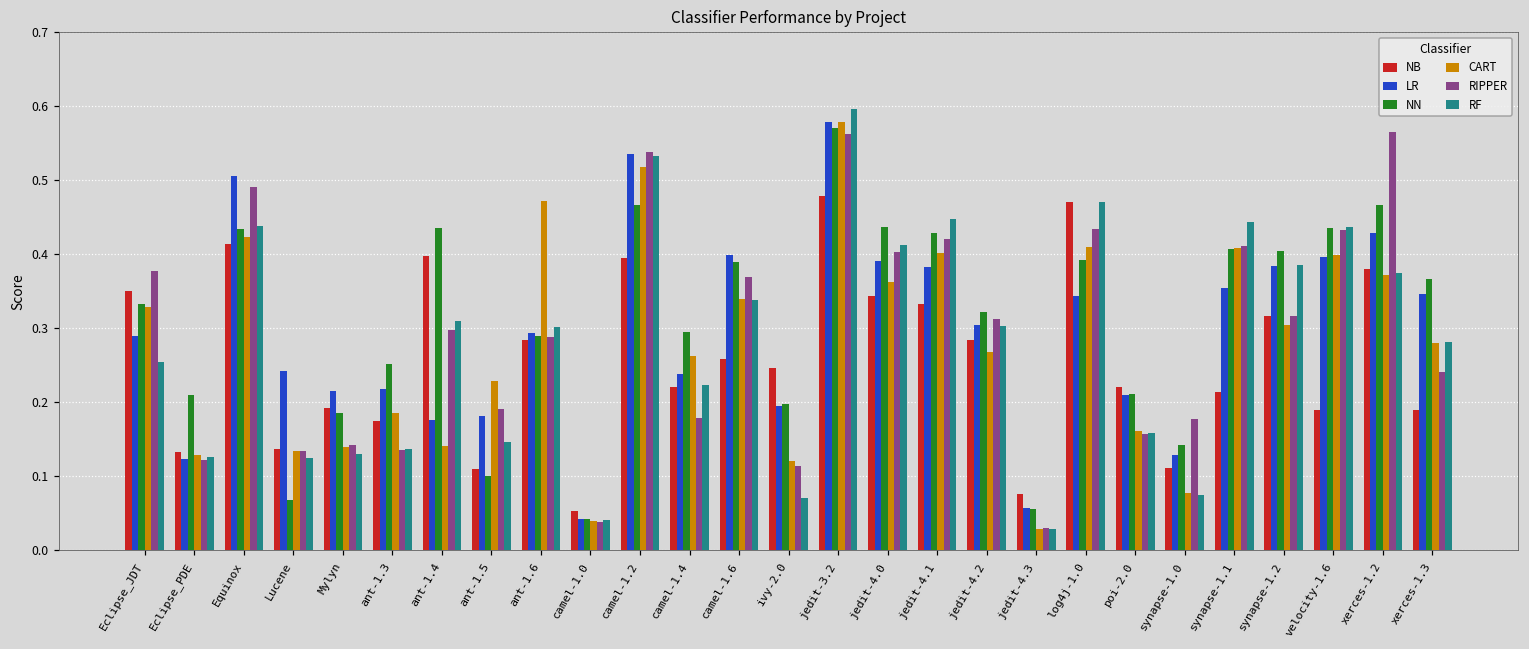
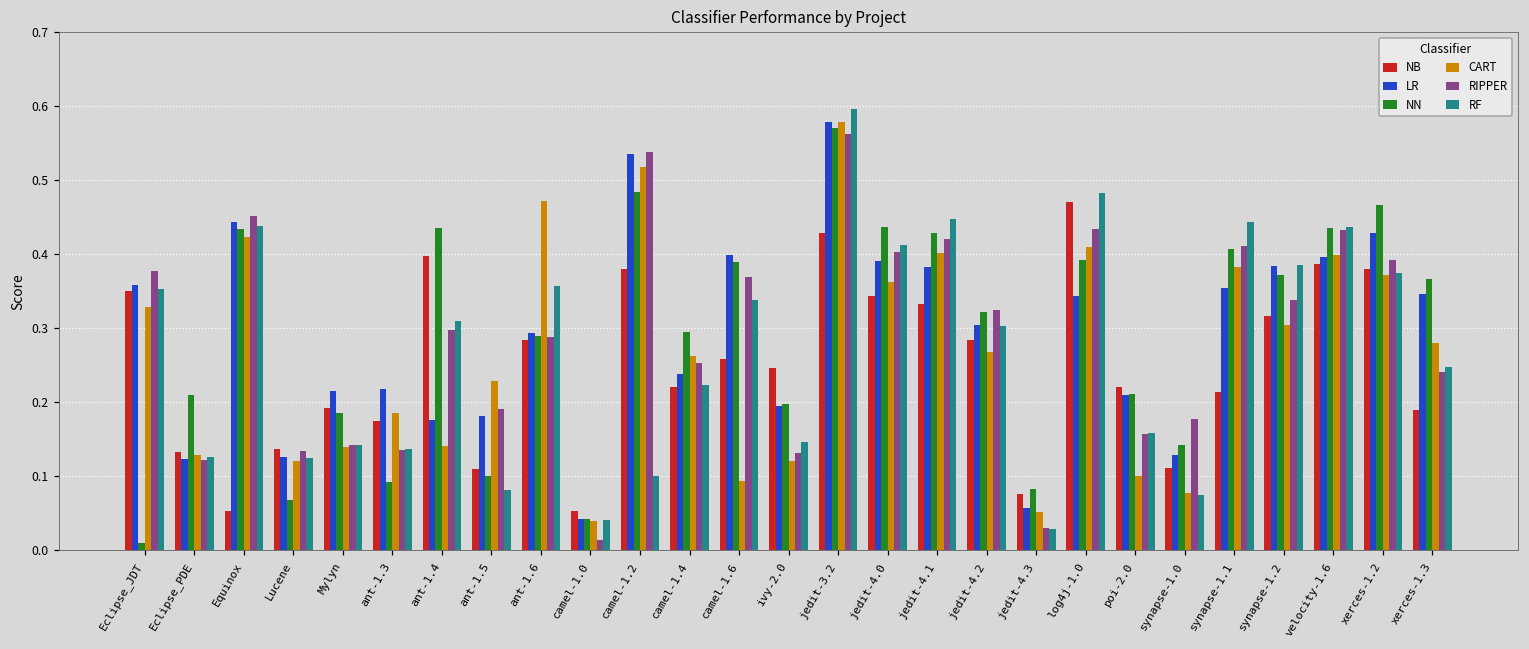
LR, Eclipse_JDT: 0.29 -> 0.36
NN, Eclipse_JDT: 0.33 -> 0.01
RF, Eclipse_JDT: 0.26 -> 0.35
NB, Equinox: 0.41 -> 0.05
LR, Equinox: 0.51 -> 0.44
RIPPER, Equinox: 0.49 -> 0.45
LR, Lucene: 0.24 -> 0.13
CART, Lucene: 0.13 -> 0.12
RF, Mylyn: 0.13 -> 0.14
NN, ant-1.3: 0.25 -> 0.09
RF, ant-1.5: 0.15 -> 0.08
RF, ant-1.6: 0.30 -> 0.36
RIPPER, camel-1.0: 0.04 -> 0.01
NB, camel-1.2: 0.40 -> 0.38
NN, camel-1.2: 0.47 -> 0.48
RF, camel-1.2: 0.53 -> 0.10
RIPPER, camel-1.4: 0.18 -> 0.25
CART, camel-1.6: 0.34 -> 0.09
RIPPER, ivy-2.0: 0.11 -> 0.13
RF, ivy-2.0: 0.07 -> 0.15
NB, jedit-3.2: 0.48 -> 0.43
RIPPER, jedit-4.2: 0.31 -> 0.33
NN, jedit-4.3: 0.06 -> 0.08
CART, jedit-4.3: 0.03 -> 0.05
RF, log4j-1.0: 0.47 -> 0.48
CART, poi-2.0: 0.16 -> 0.10
CART, synapse-1.1: 0.41 -> 0.38
NN, synapse-1.2: 0.41 -> 0.37
RIPPER, synapse-1.2: 0.32 -> 0.34
NB, velocity-1.6: 0.19 -> 0.39
RIPPER, xerces-1.2: 0.57 -> 0.39
RF, xerces-1.3: 0.28 -> 0.25
